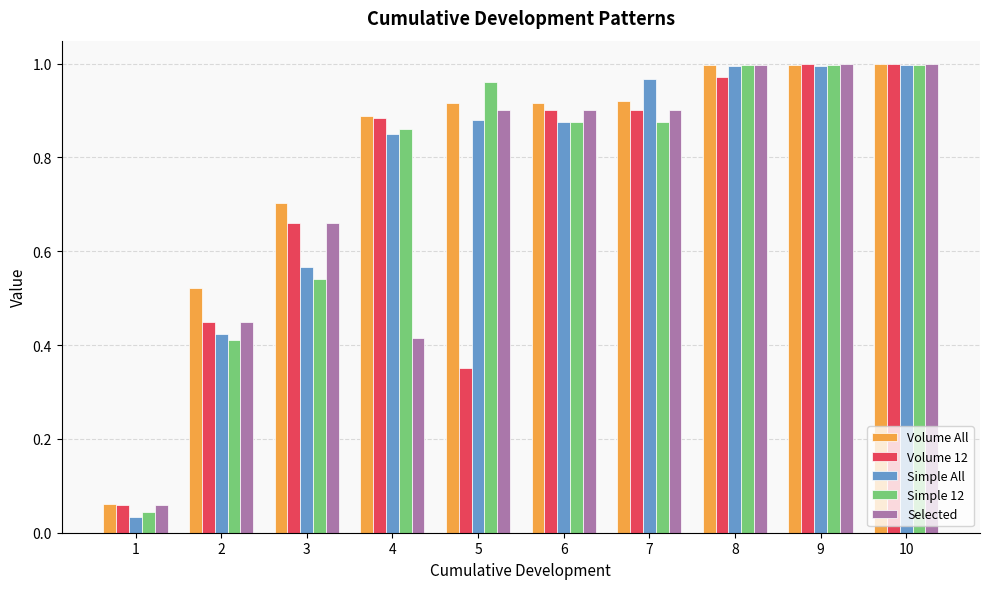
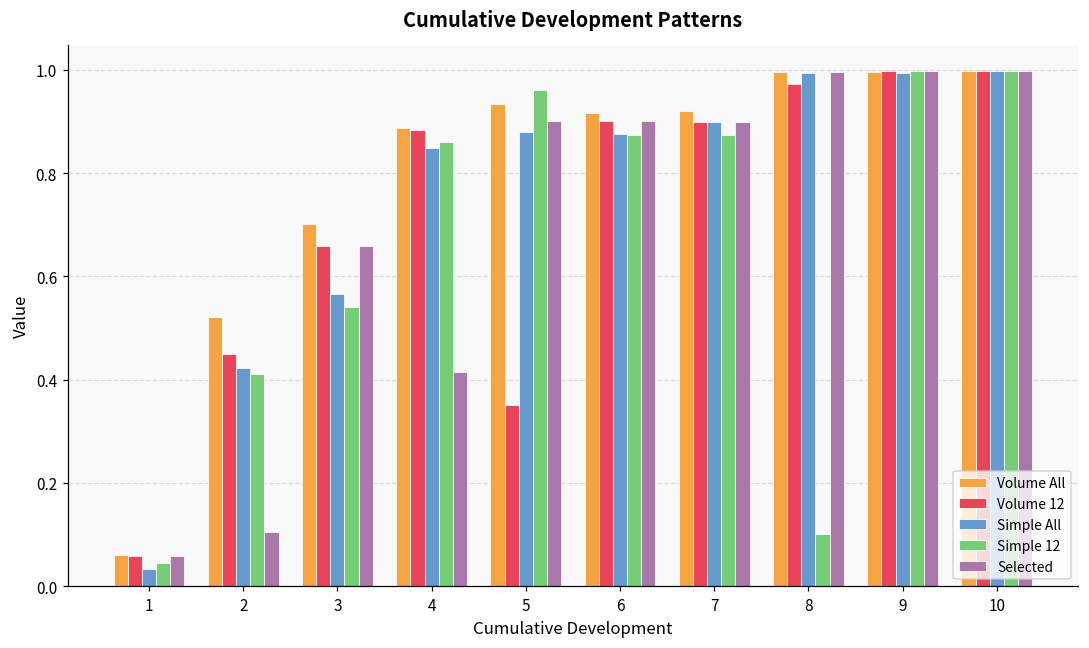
Selected, 2: 0.45 -> 0.10
Volume All, 5: 0.92 -> 0.93
Simple All, 7: 0.97 -> 0.90
Simple 12, 8: 1.00 -> 0.10
